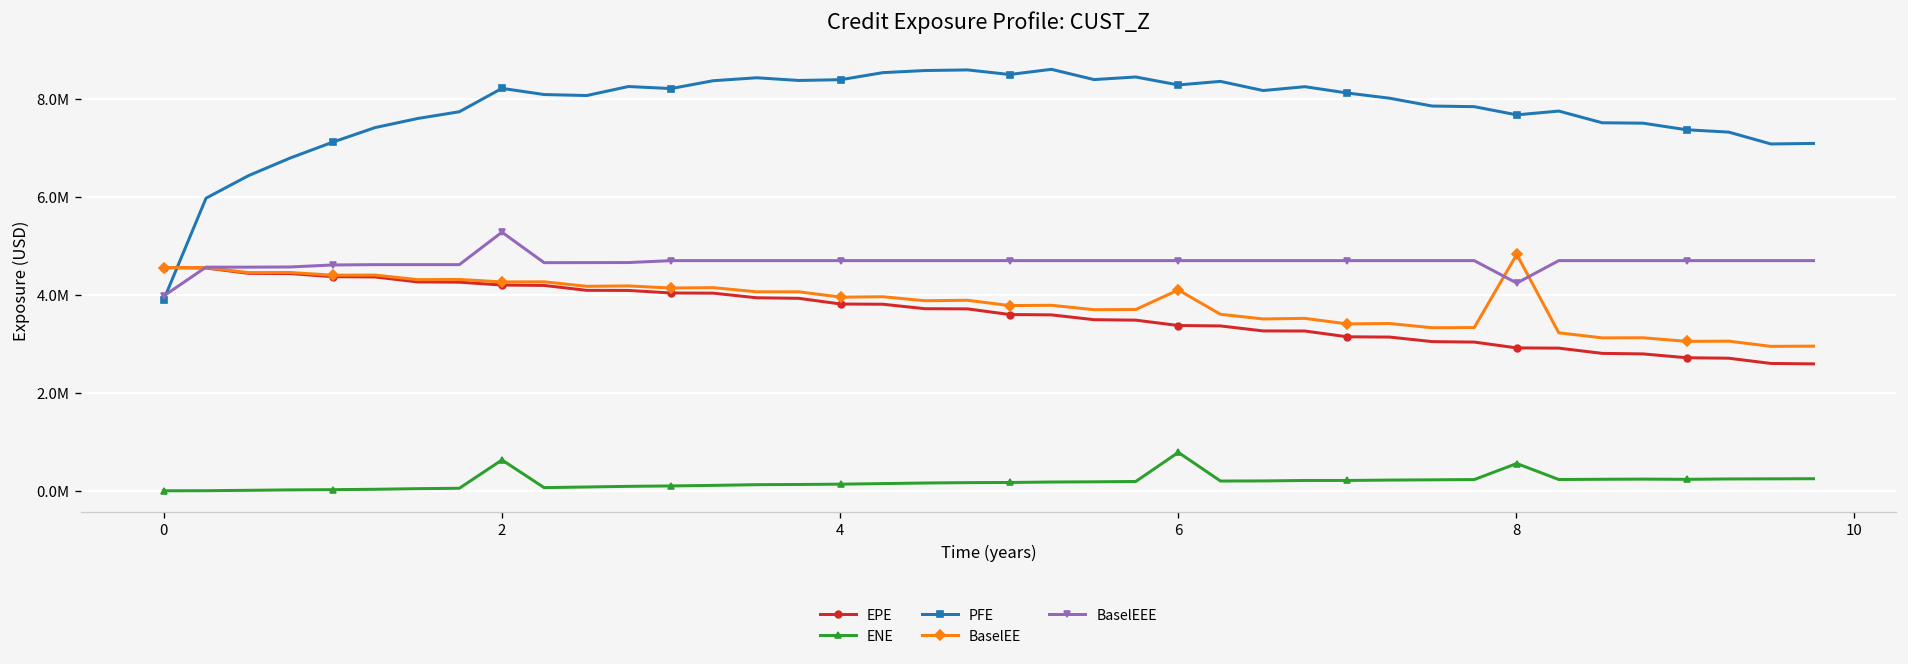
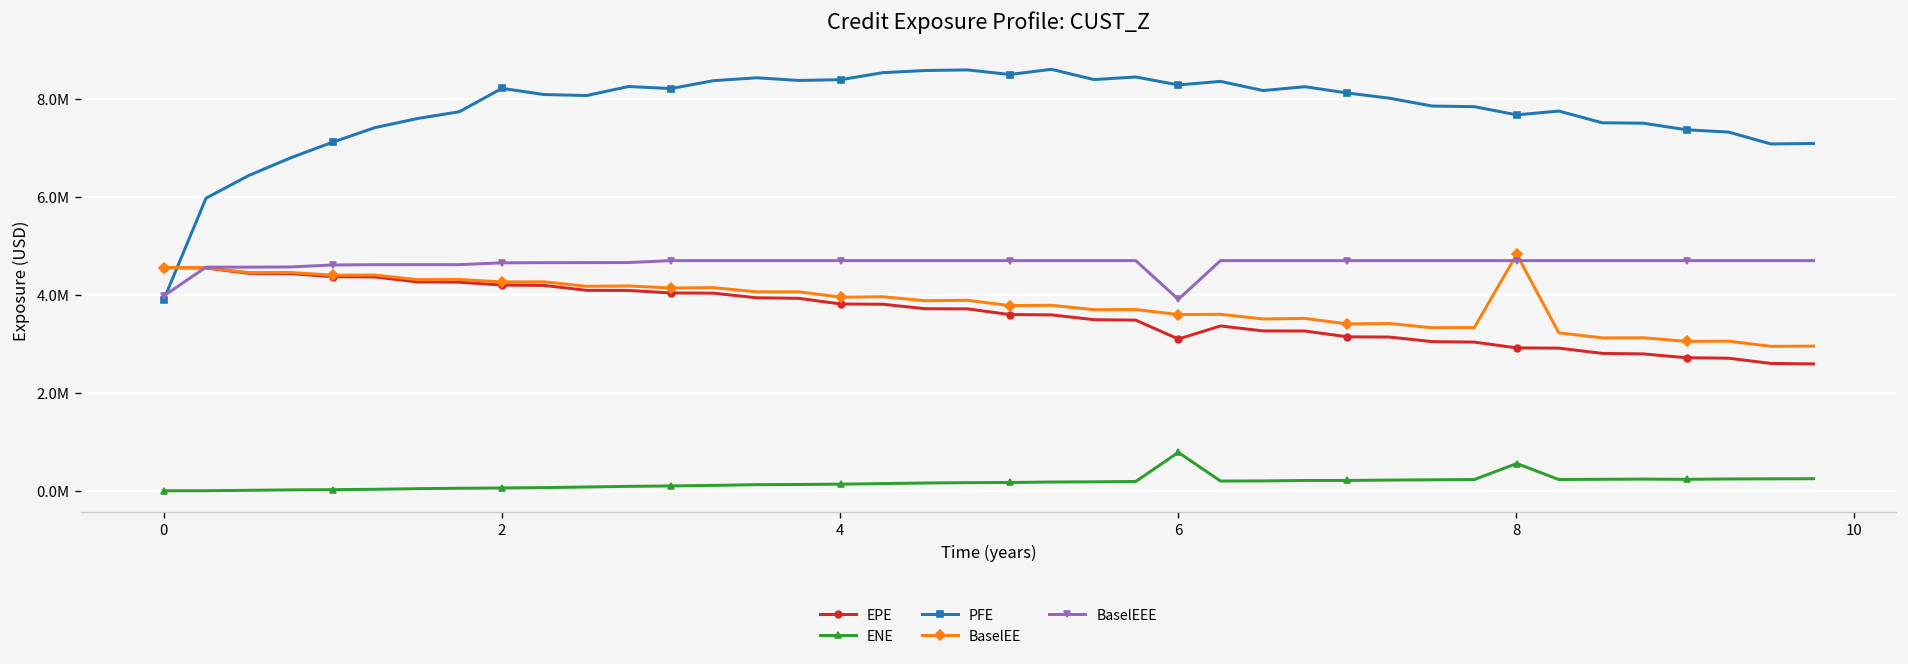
ENE, 2: 600000 -> 100000
BaselEEE, 2: 5300000 -> 4700000
EPE, 6: 3400000 -> 3100000
BaselEE, 6: 4100000 -> 3600000
BaselEEE, 6: 4700000 -> 3900000
BaselEEE, 8: 4200000 -> 4700000
